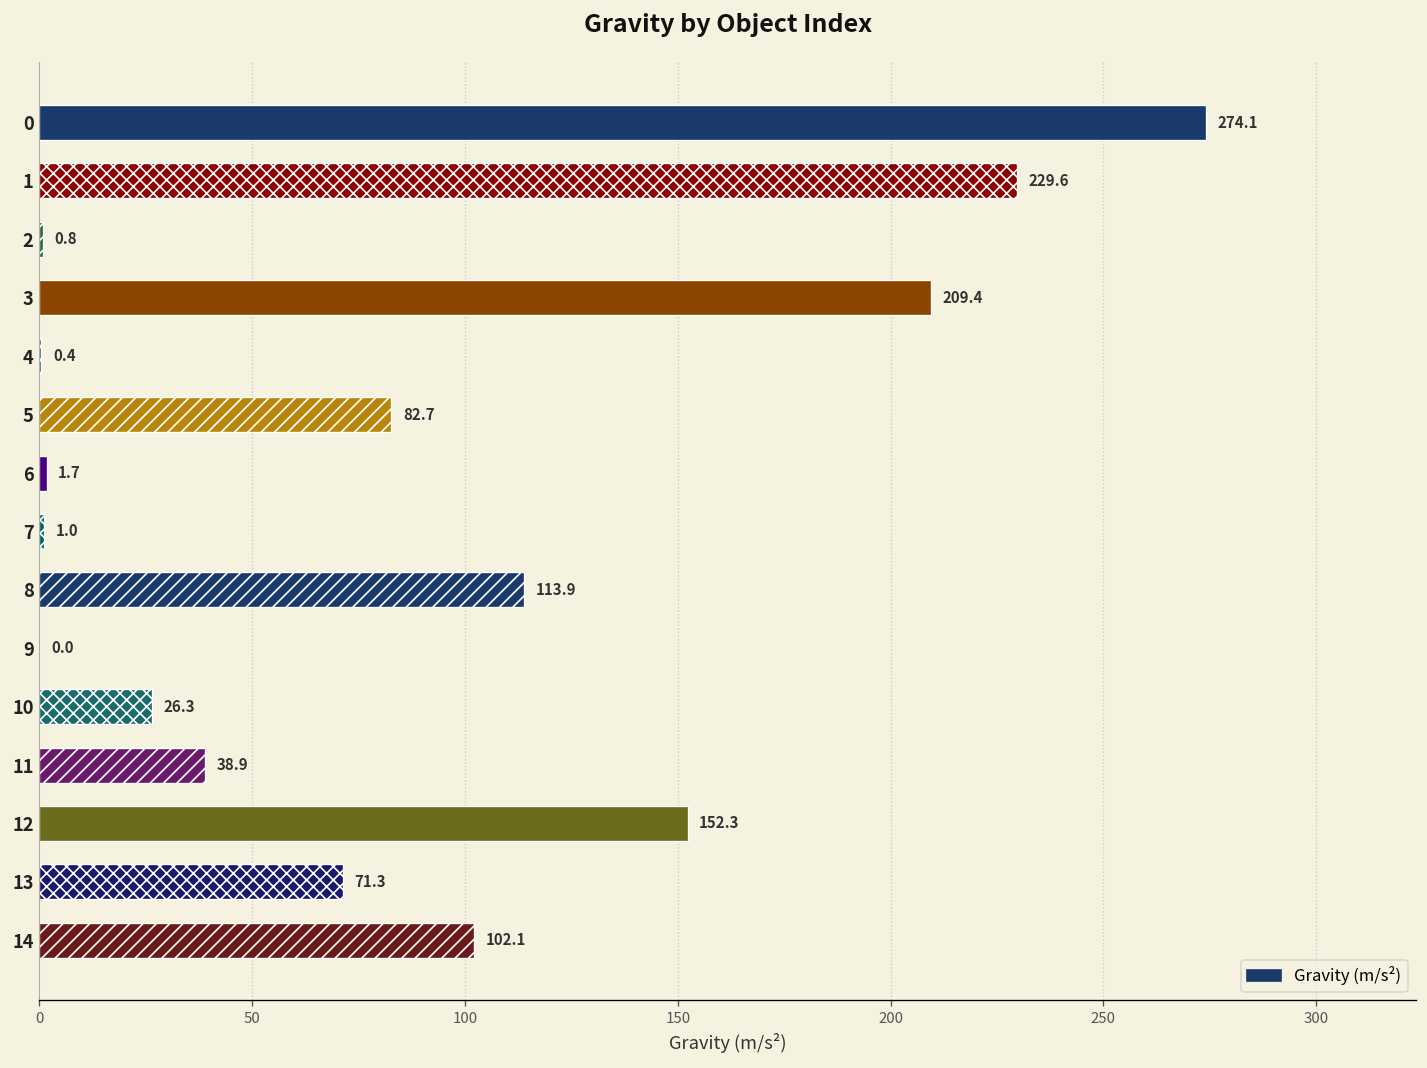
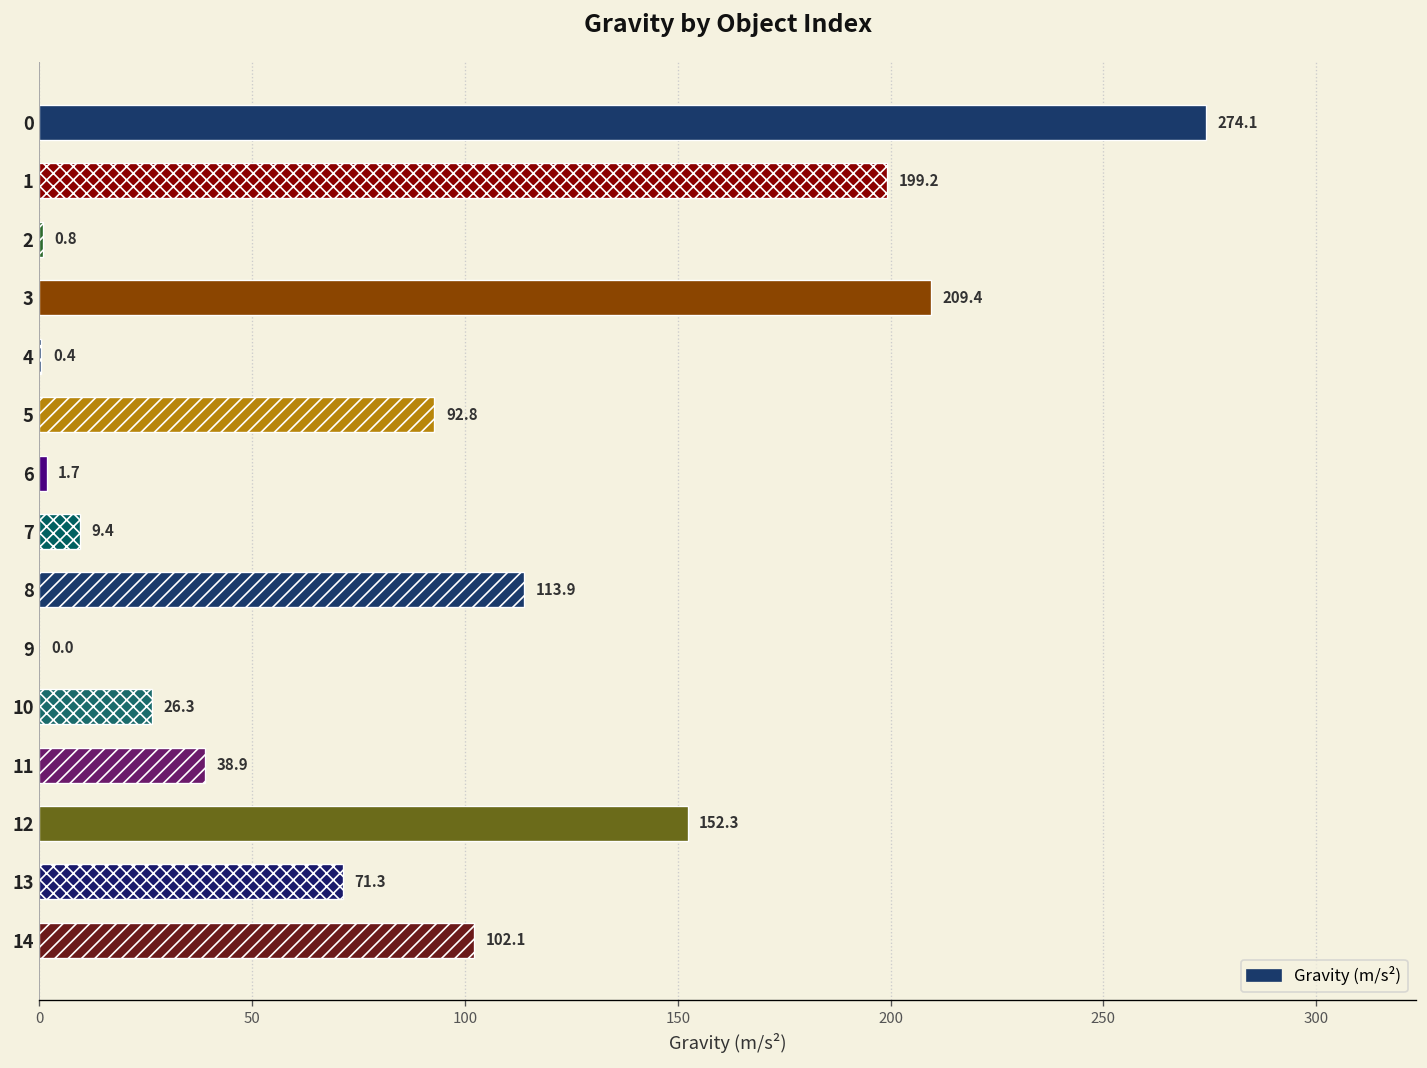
1: 229.6 -> 199.2
5: 82.7 -> 92.8
7: 1.0 -> 9.4
